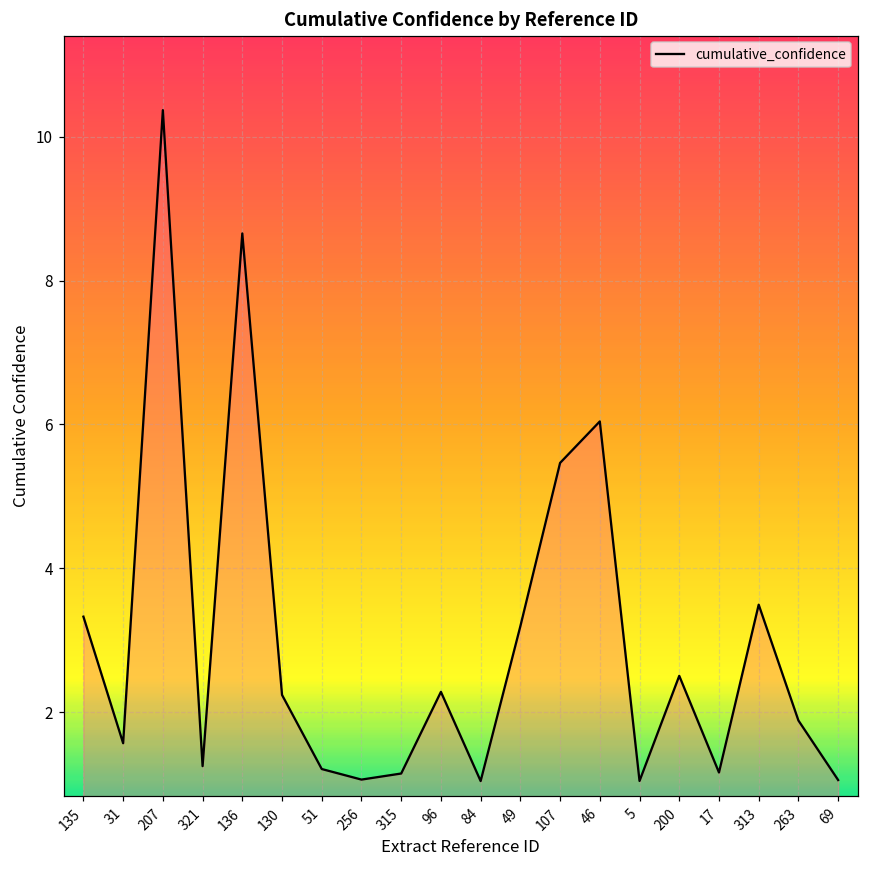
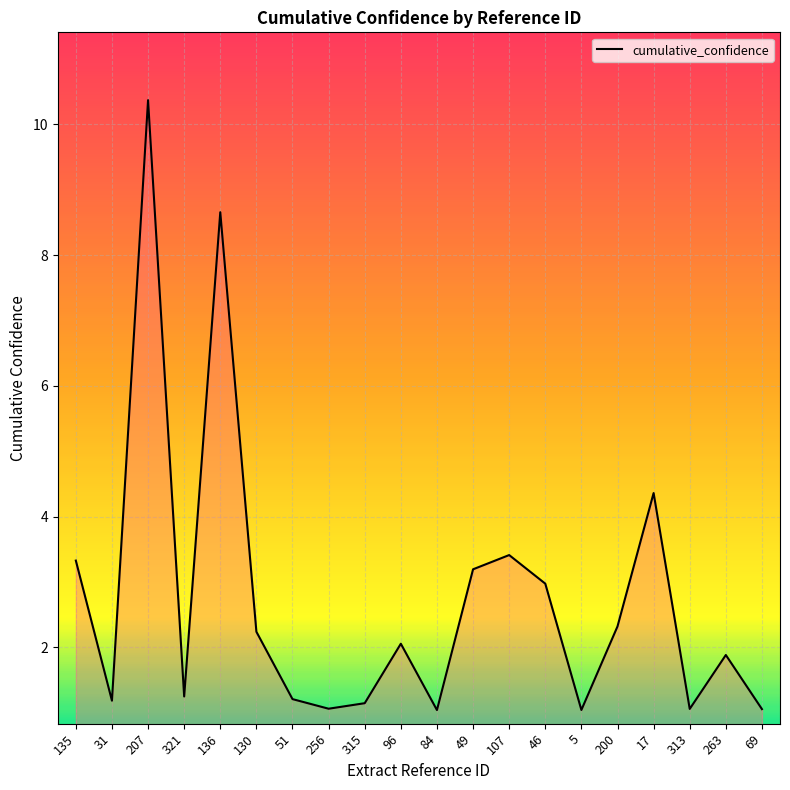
31: 1.6 -> 1.2
96: 2.3 -> 2.1
107: 5.5 -> 3.4
46: 6.0 -> 3.0
200: 2.5 -> 2.3
17: 1.2 -> 4.4
313: 3.5 -> 1.1
